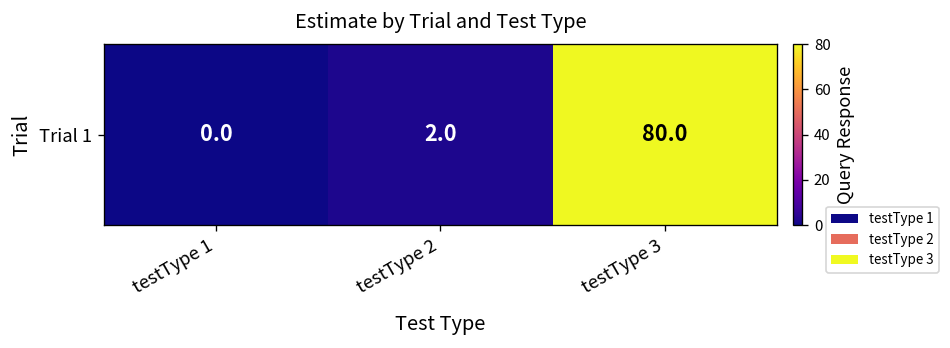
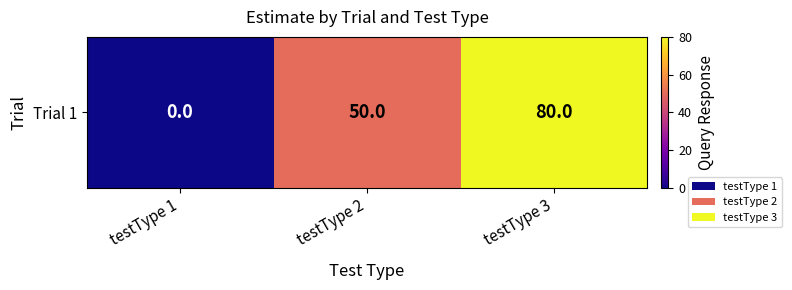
Trial 1, testType 2: 2.0 -> 50.0
